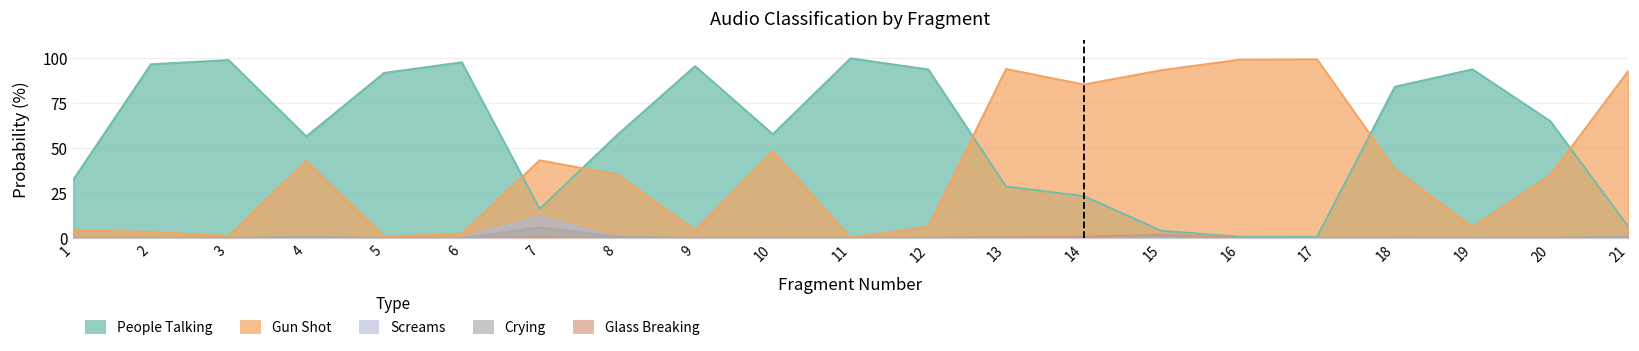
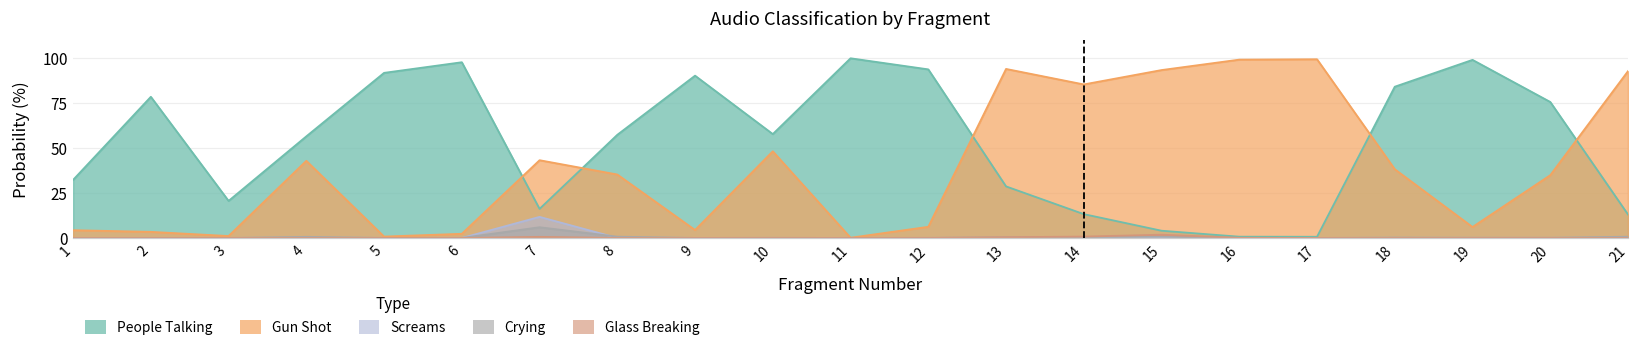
People Talking, 2: 97 -> 78
People Talking, 3: 99 -> 21
People Talking, 9: 96 -> 90
People Talking, 14: 23 -> 13
People Talking, 19: 94 -> 99
People Talking, 20: 65 -> 76
People Talking, 21: 7 -> 13
